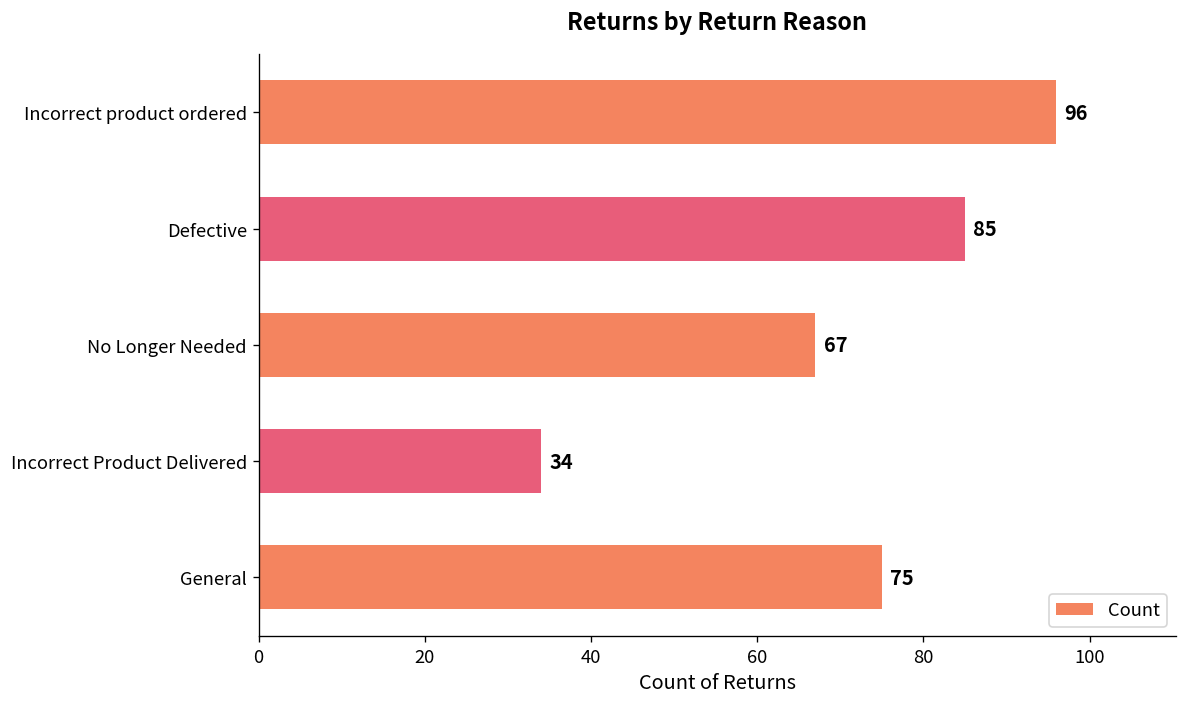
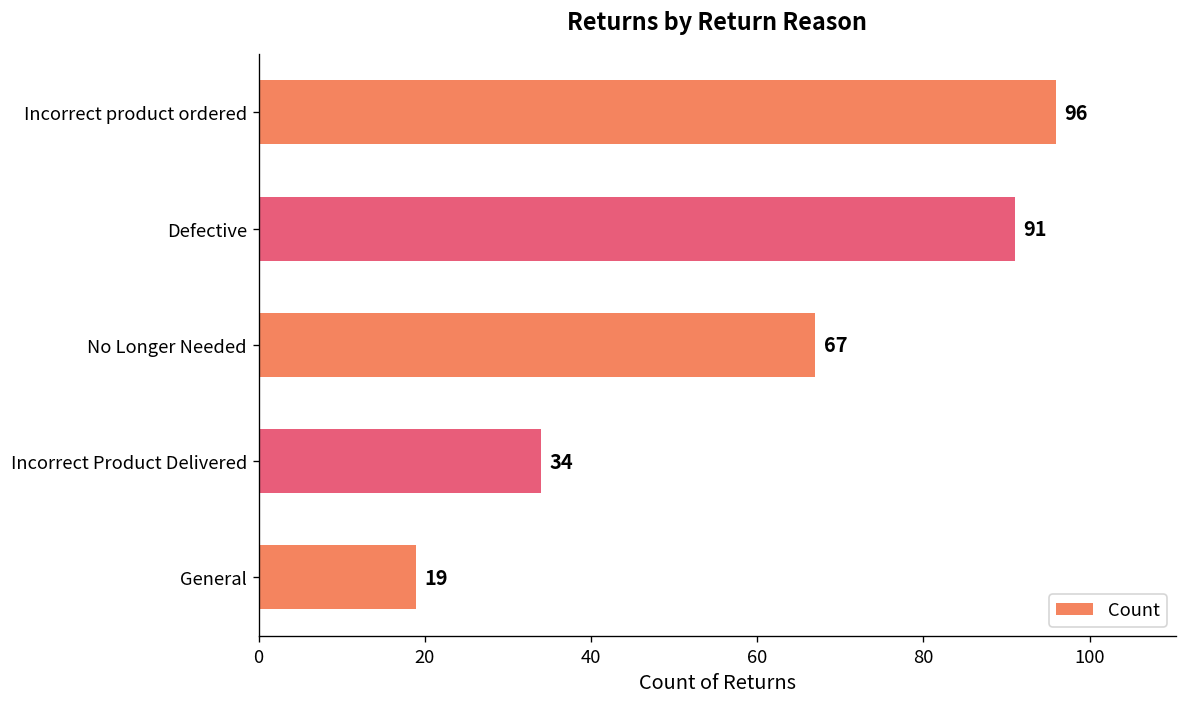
Defective: 85 -> 91
General: 75 -> 19
